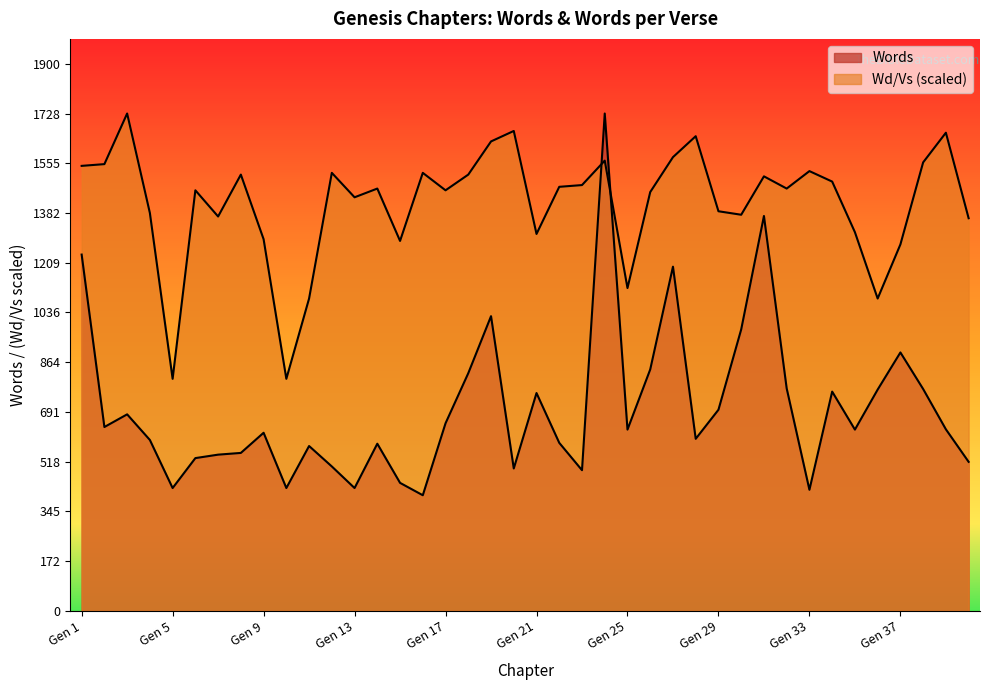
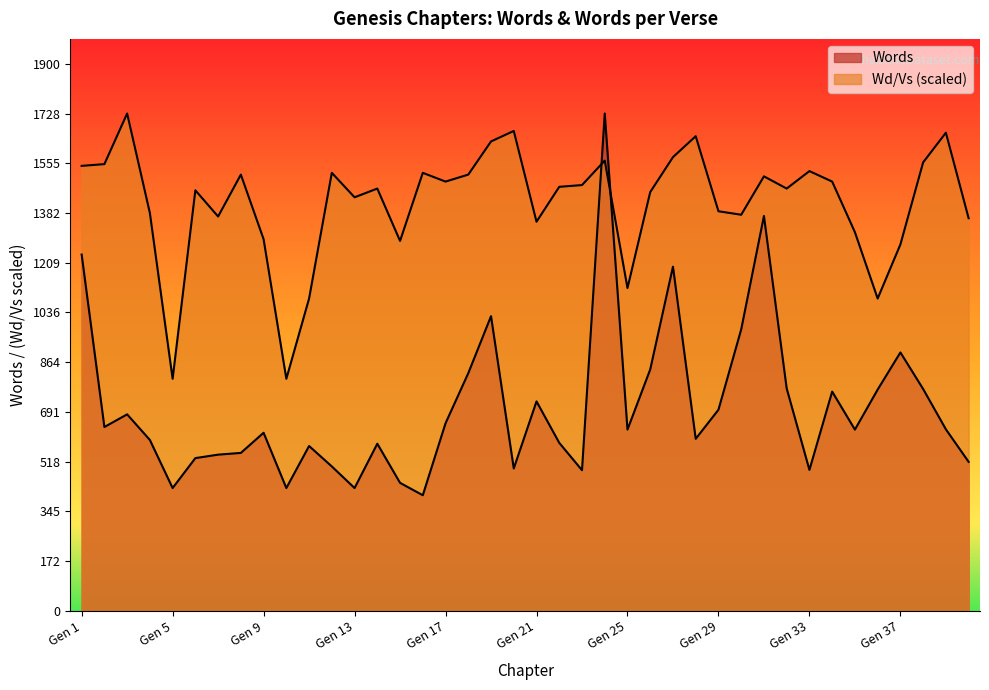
Wd/Vs (scaled), Gen 17: 1460 -> 1490
Words, Gen 21: 760 -> 730
Wd/Vs (scaled), Gen 21: 1310 -> 1350
Words, Gen 33: 420 -> 490
